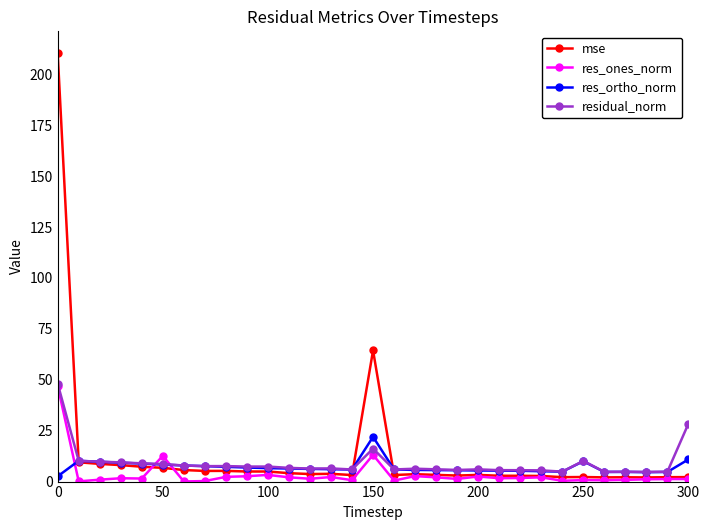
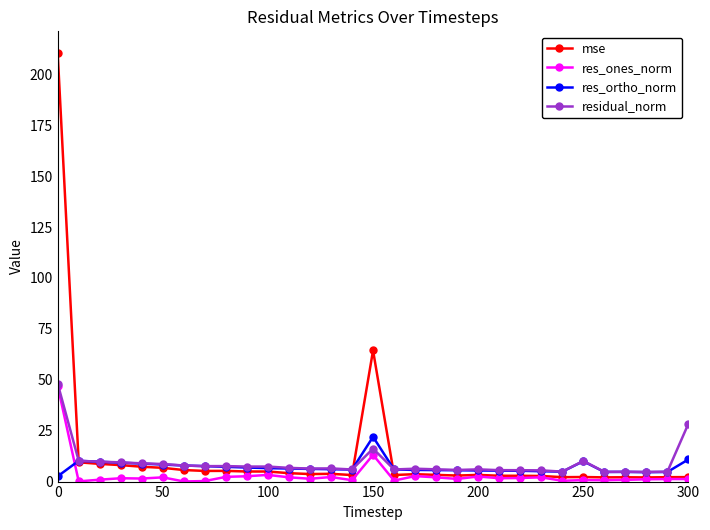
res_ones_norm, 50: 13 -> 2
